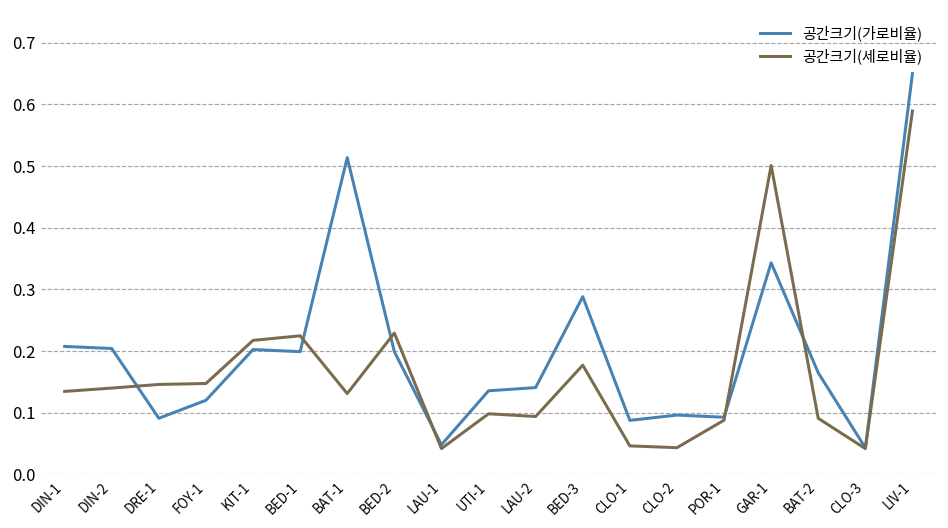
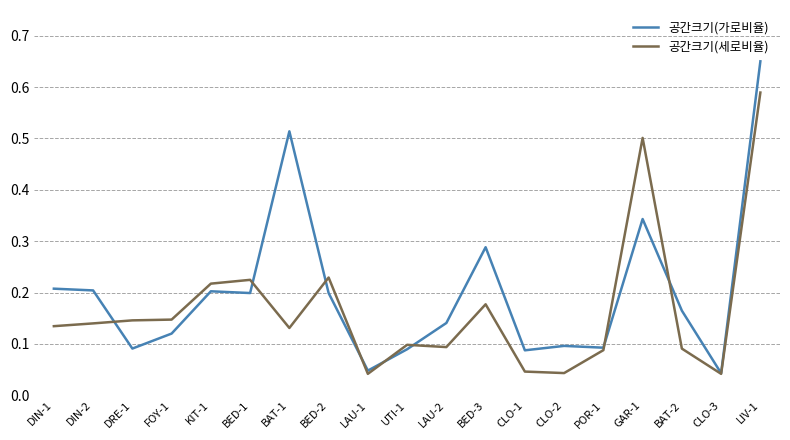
공간크기(가로비율), UTI-1: 0.14 -> 0.09
